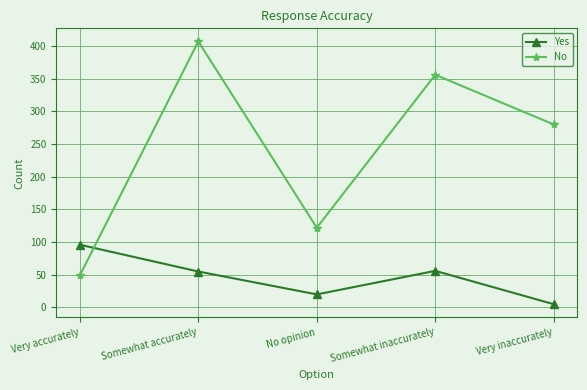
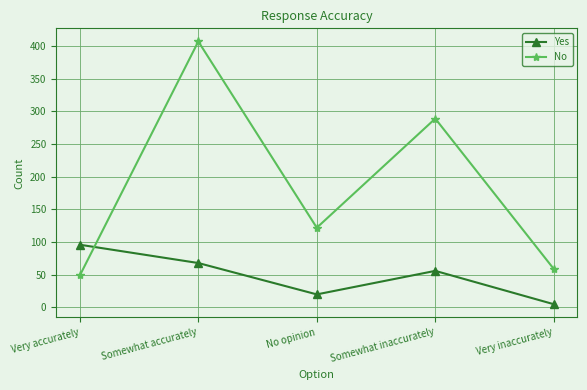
Yes, Somewhat accurately: 60 -> 70
No, Somewhat inaccurately: 360 -> 290
No, Very inaccurately: 280 -> 60
